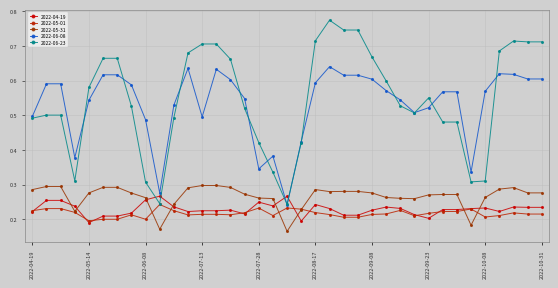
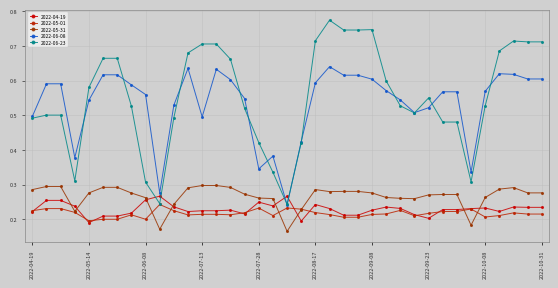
2022-06-08, 2022-06-08: 0.49 -> 0.56
2022-06-23, 2022-09-08: 0.67 -> 0.75
2022-06-23, 2022-10-08: 0.31 -> 0.53
